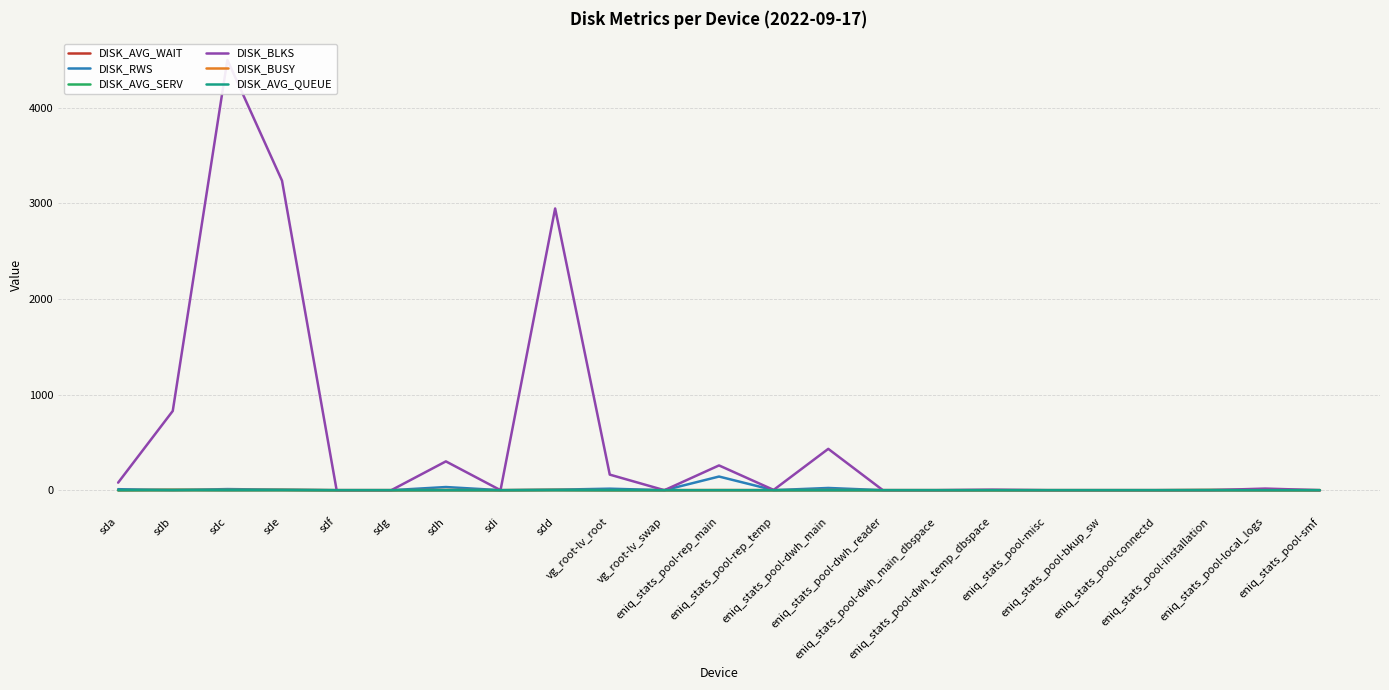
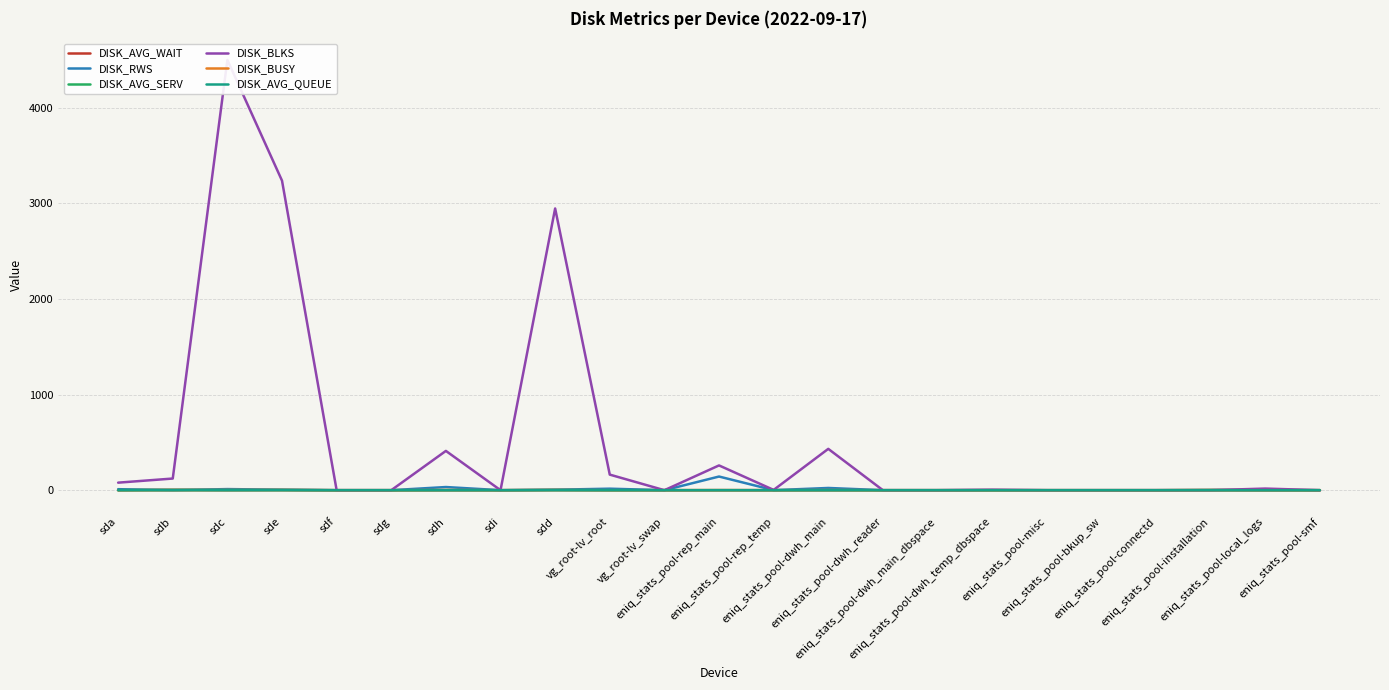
DISK_BLKS, sdb: 800 -> 100
DISK_BLKS, sdh: 300 -> 400
